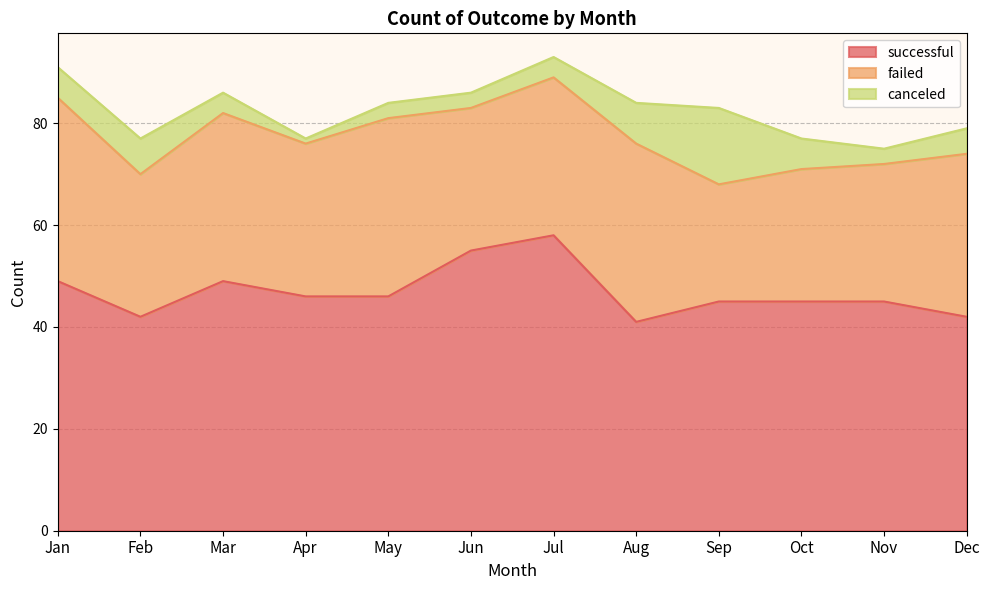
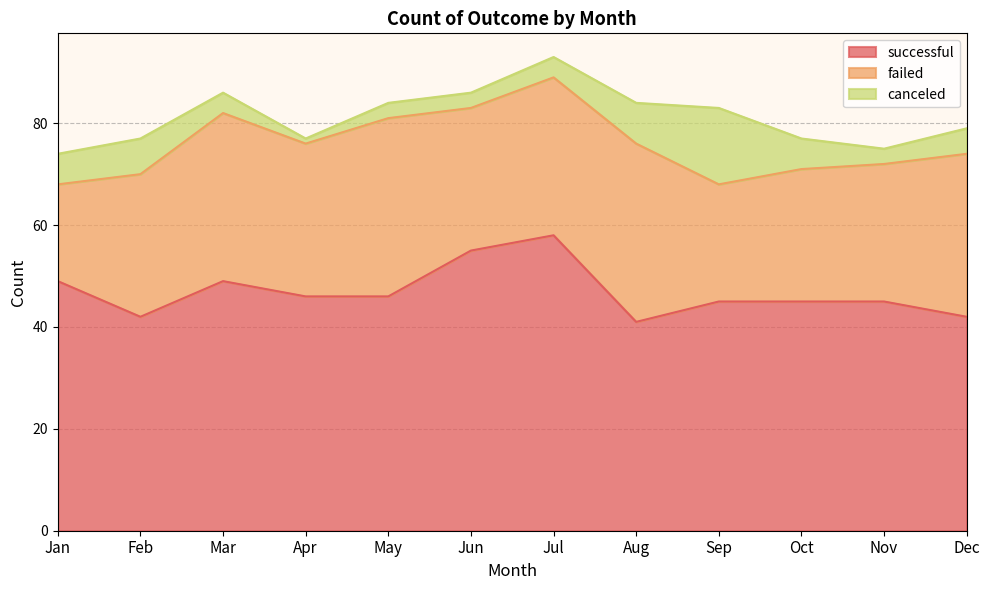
failed, Jan: 36 -> 19
